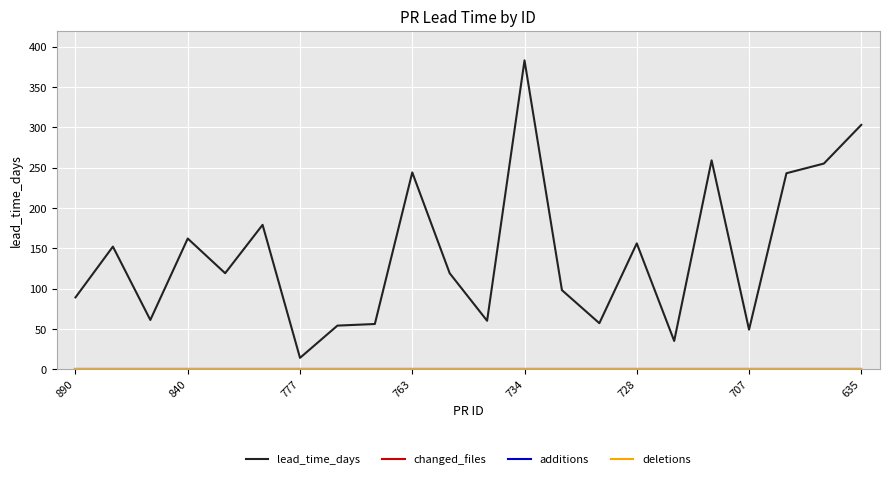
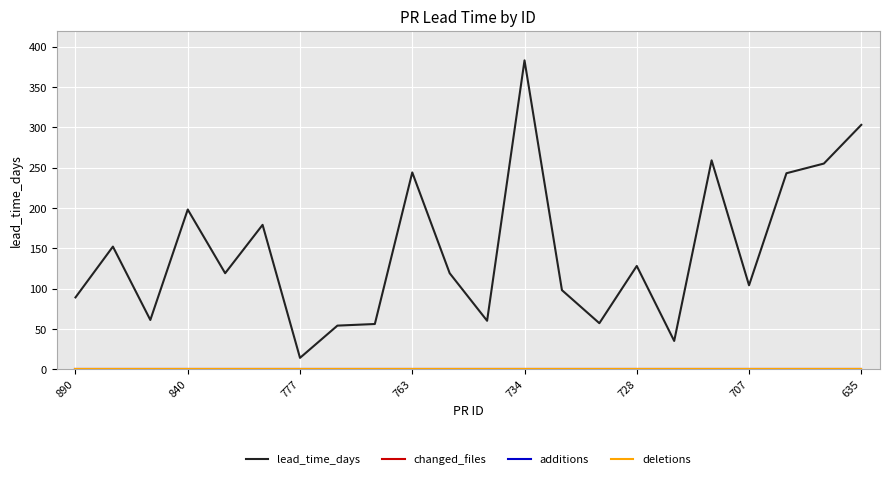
lead_time_days, 840: 160 -> 200
lead_time_days, 728: 160 -> 130
lead_time_days, 707: 50 -> 100
